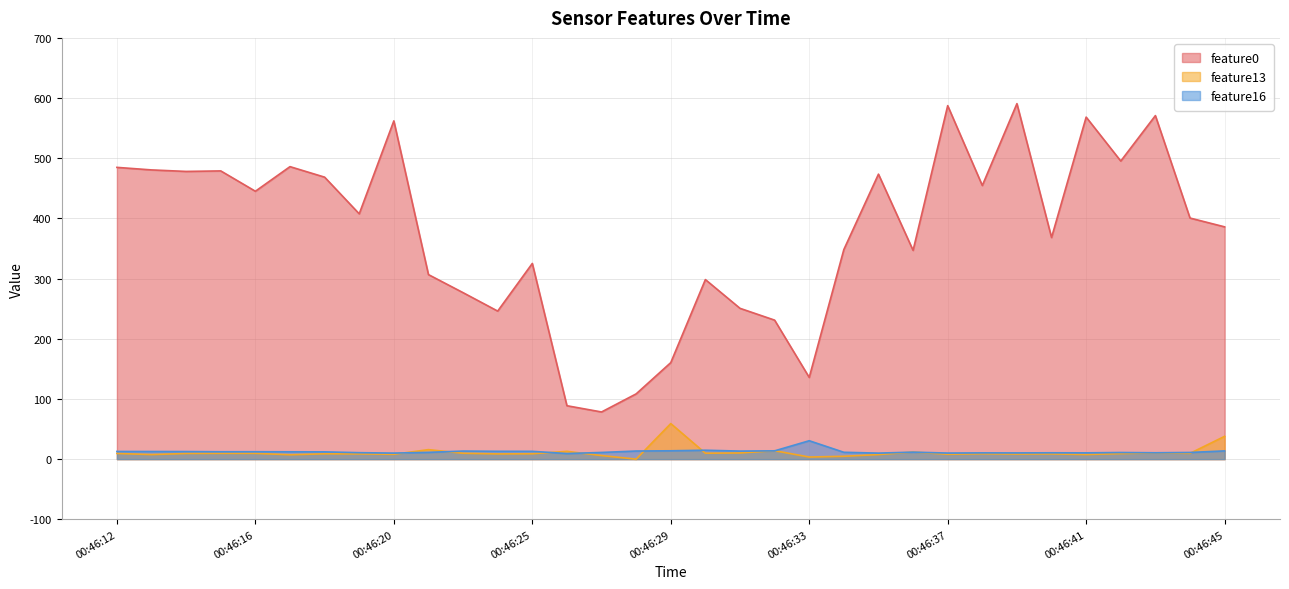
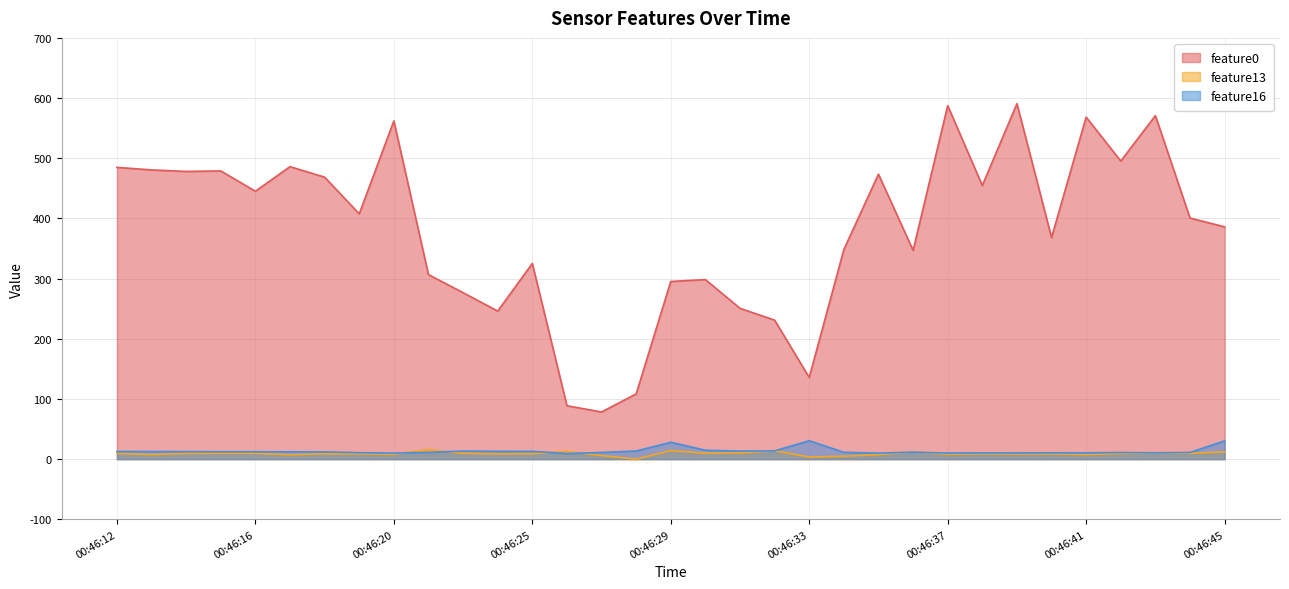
feature0, 00:46:29: 160 -> 300
feature13, 00:46:29: 60 -> 10
feature16, 00:46:29: 10 -> 30
feature13, 00:46:45: 40 -> 10
feature16, 00:46:45: 10 -> 30
